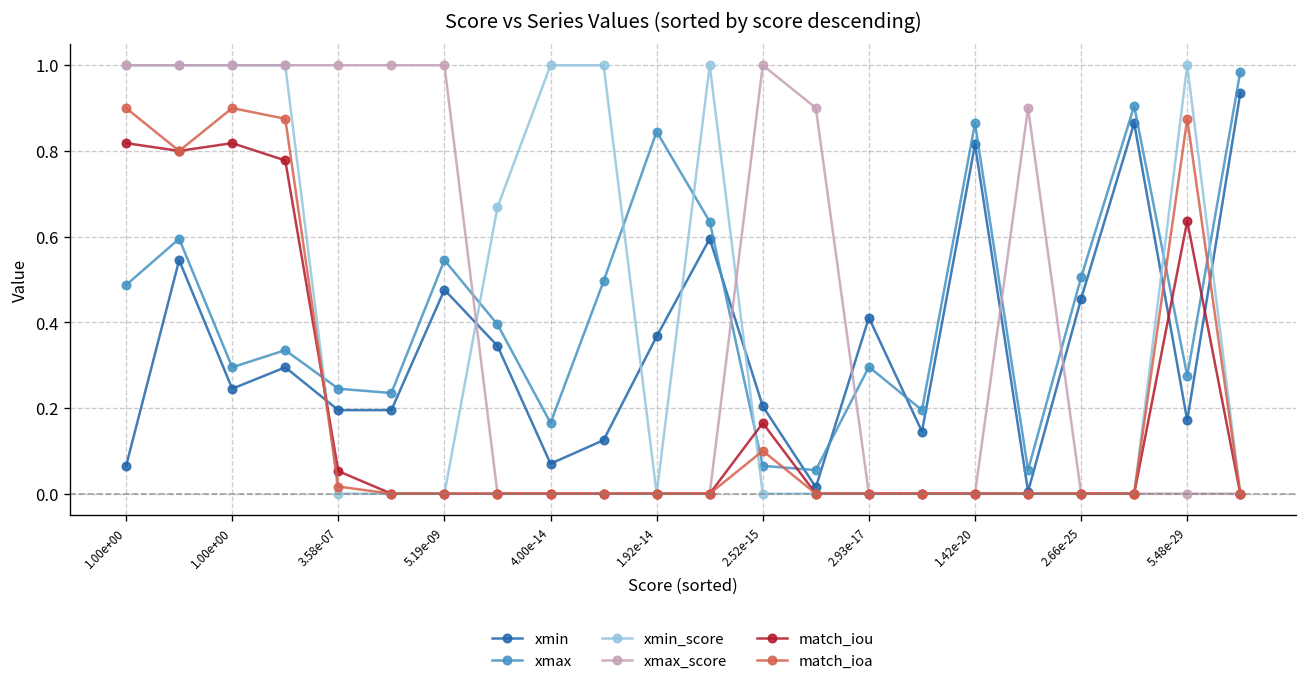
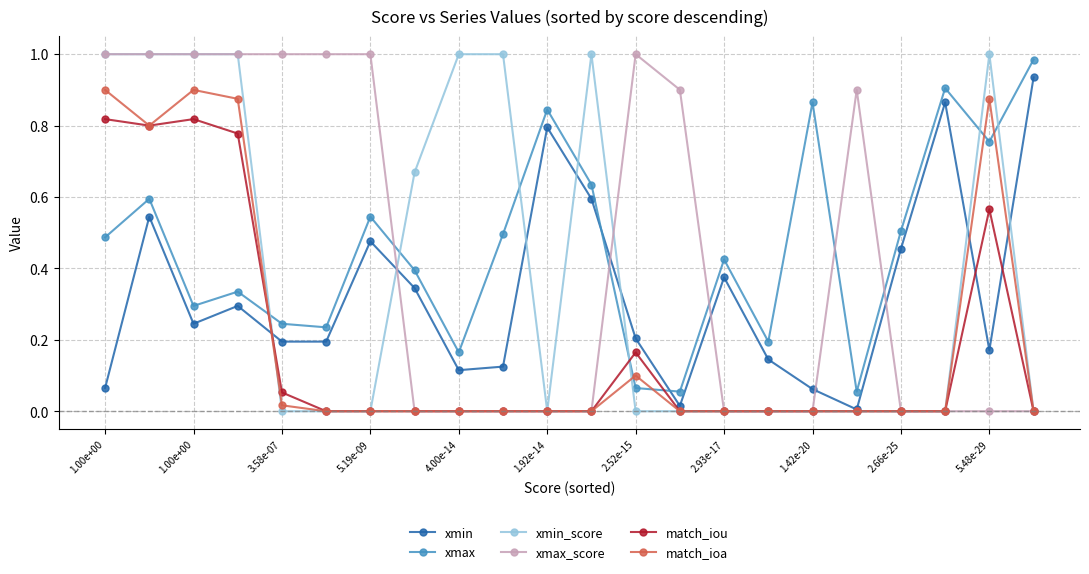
xmin, 4.00e-14: 0.07 -> 0.12
xmin, 1.92e-14: 0.37 -> 0.80
xmin, 2.93e-17: 0.41 -> 0.38
xmax, 2.93e-17: 0.30 -> 0.43
xmin, 1.42e-20: 0.82 -> 0.06
xmax, 5.48e-29: 0.28 -> 0.76
match_iou, 5.48e-29: 0.64 -> 0.57
